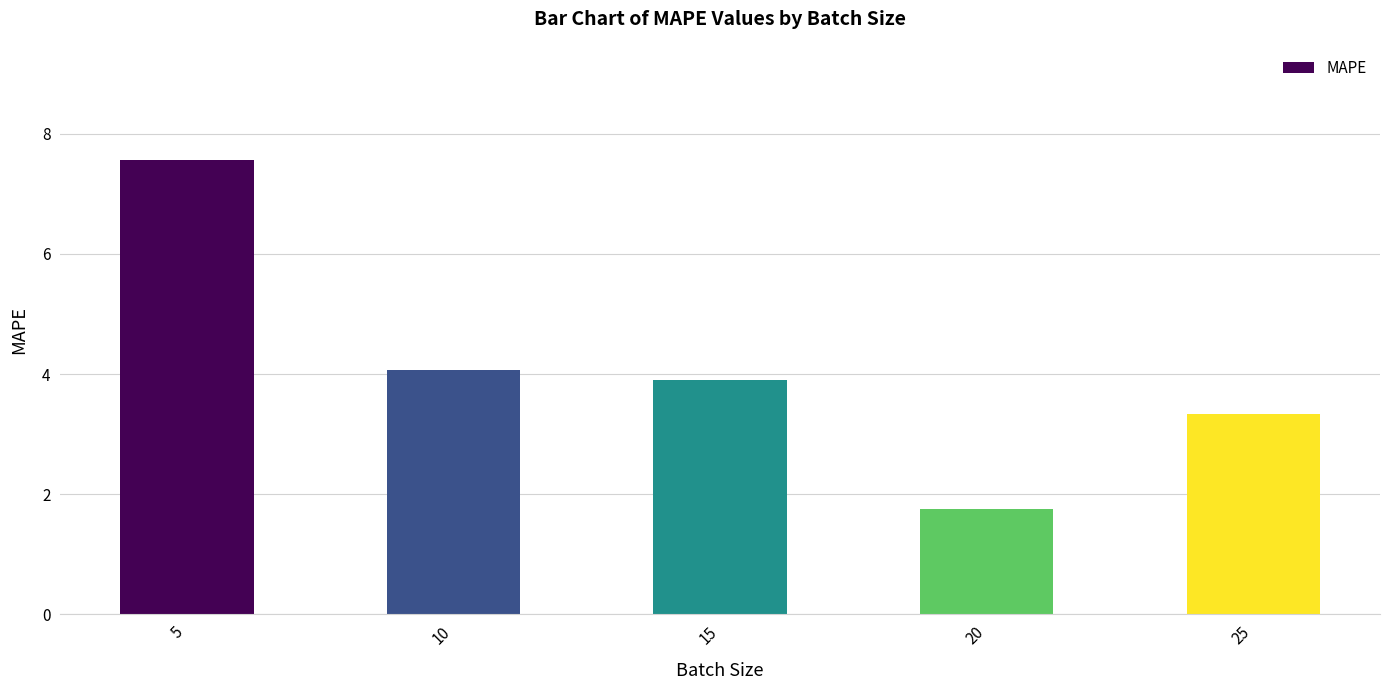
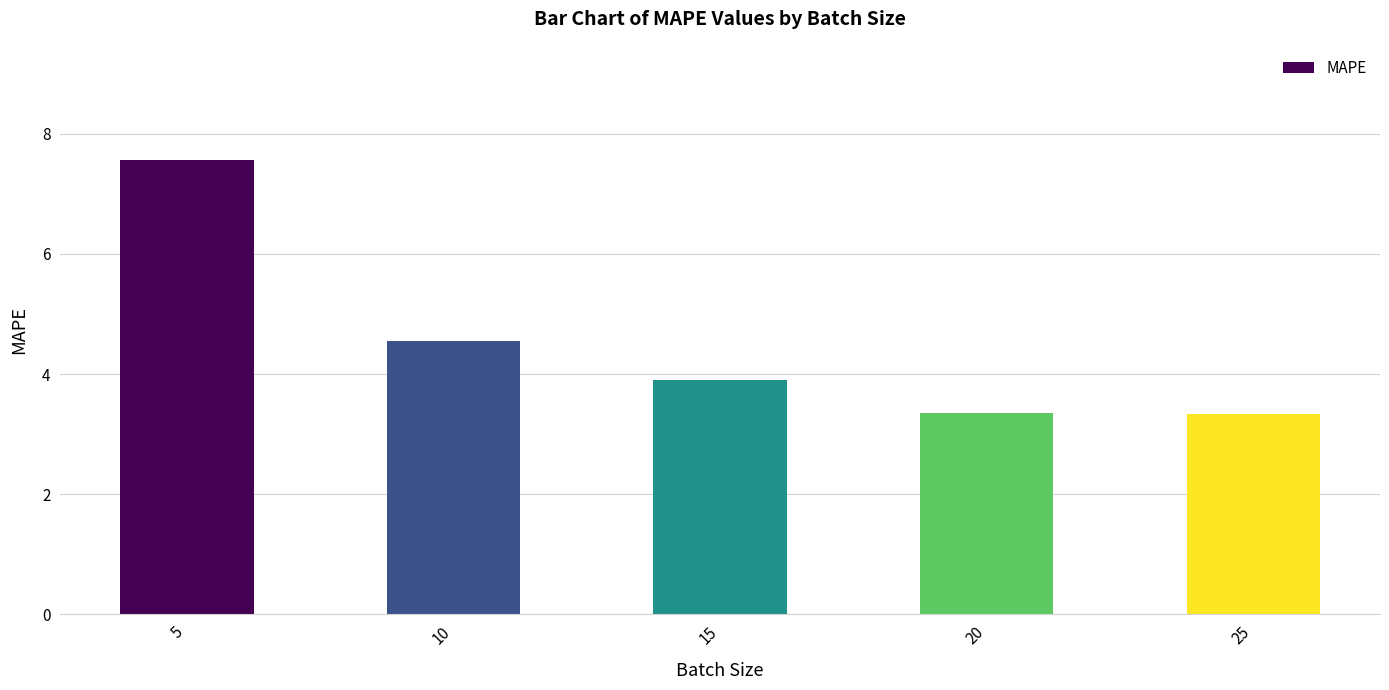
10: 4.1 -> 4.6
20: 1.8 -> 3.4
